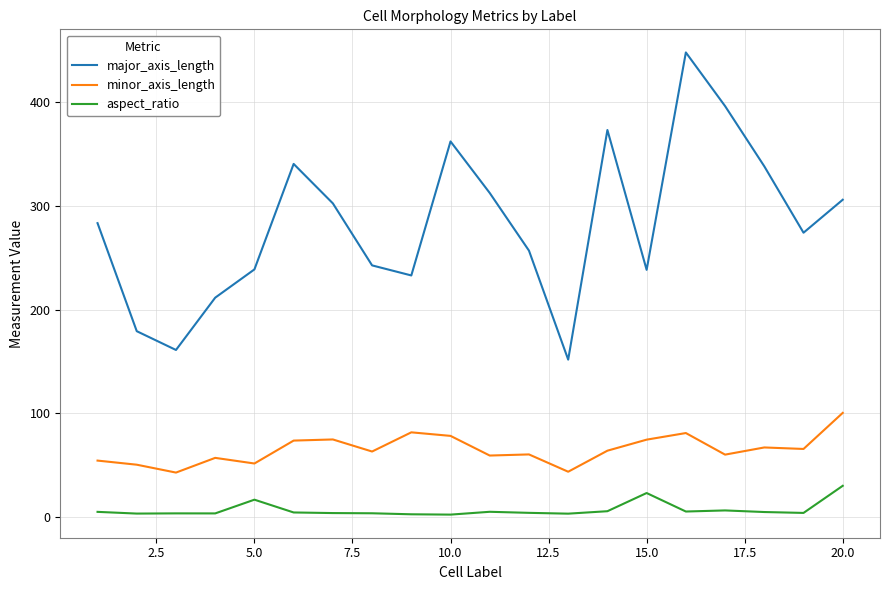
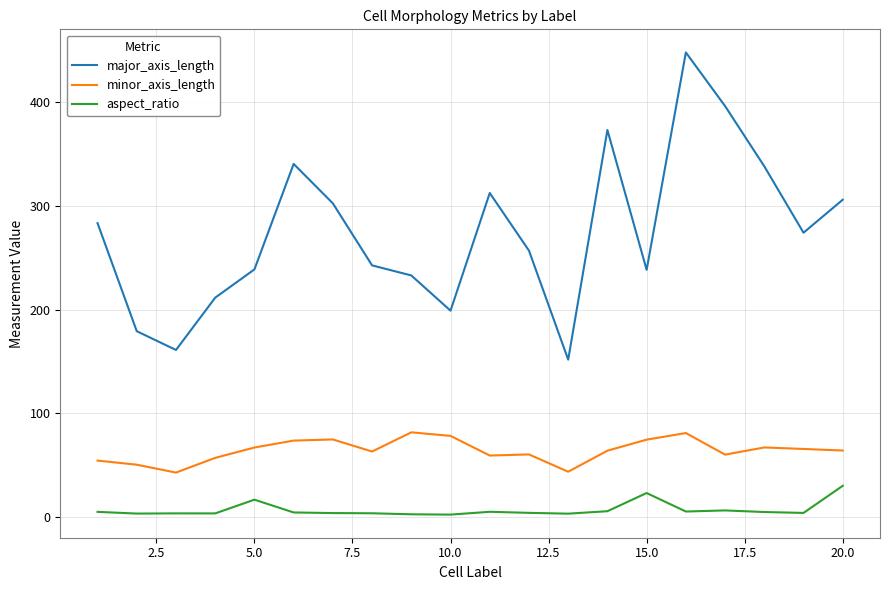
minor_axis_length, 5.0: 52 -> 67
major_axis_length, 10.0: 362 -> 199
minor_axis_length, 20.0: 101 -> 64
